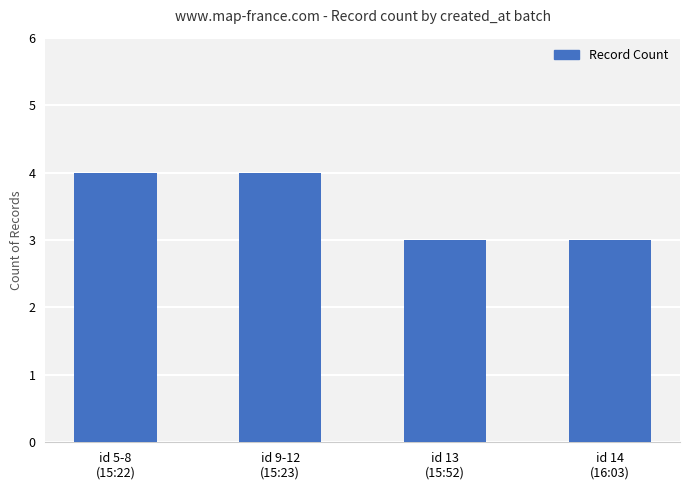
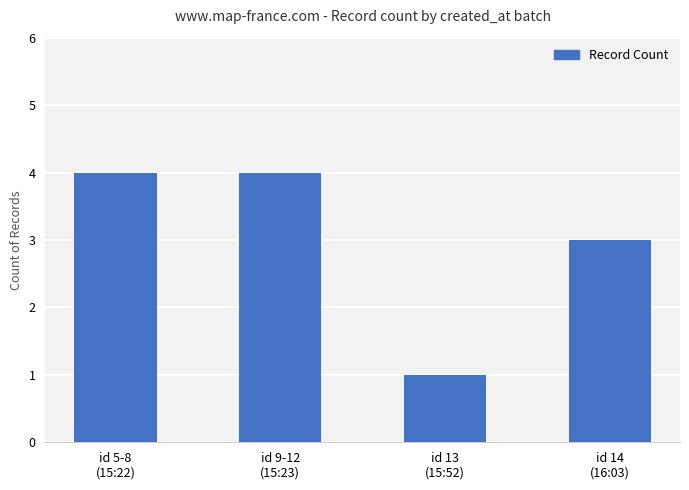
id 13 (15:52): 3 -> 1
